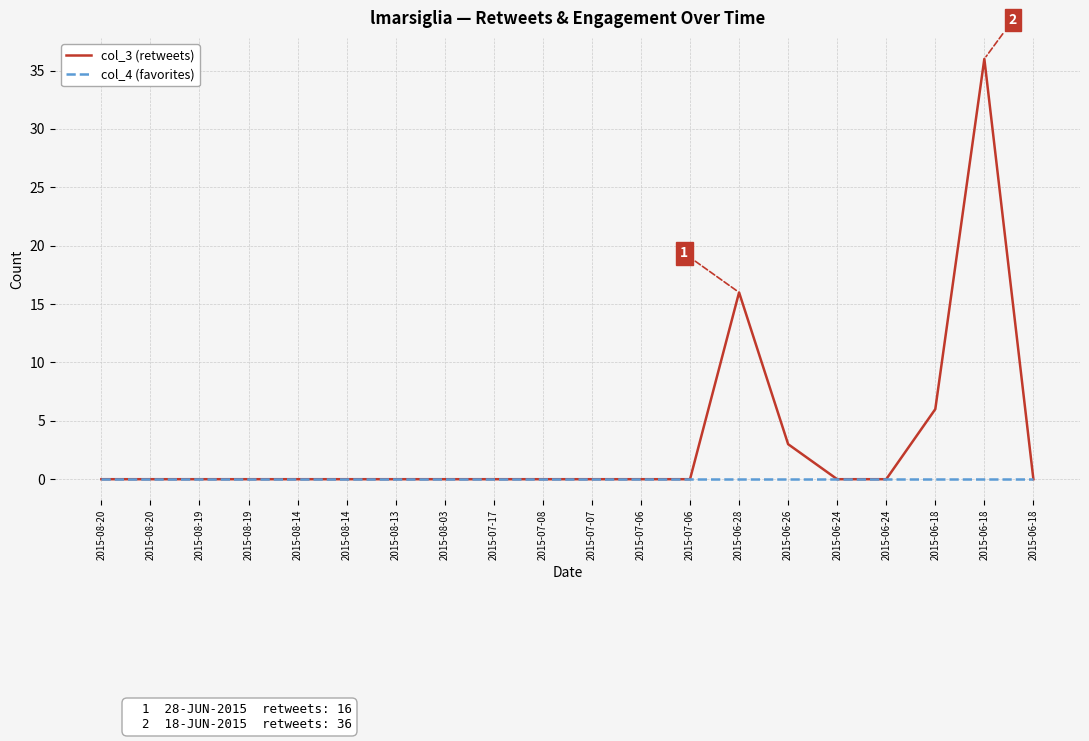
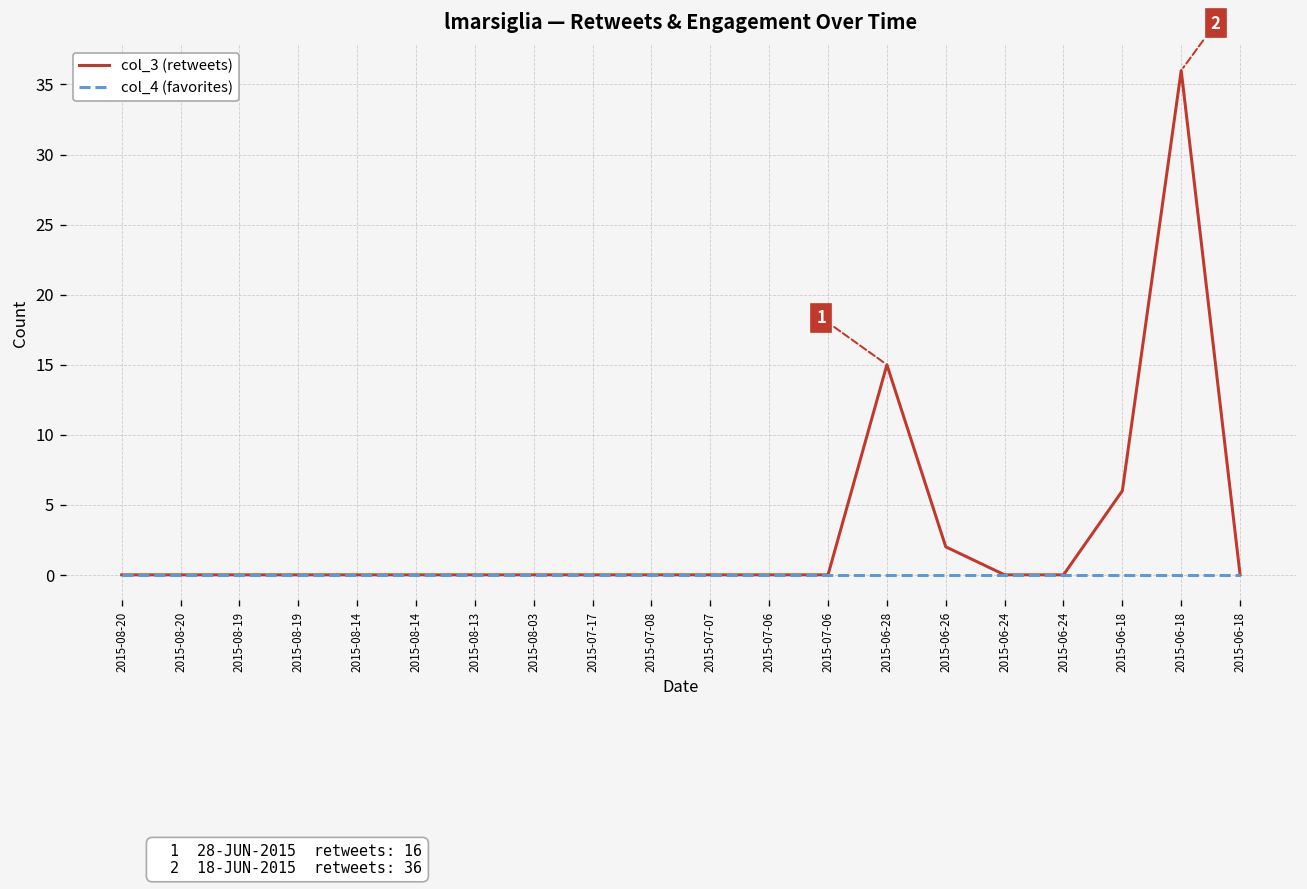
col_3 (retweets), 2015-06-28: 16 -> 15
col_3 (retweets), 2015-06-26: 3 -> 2
